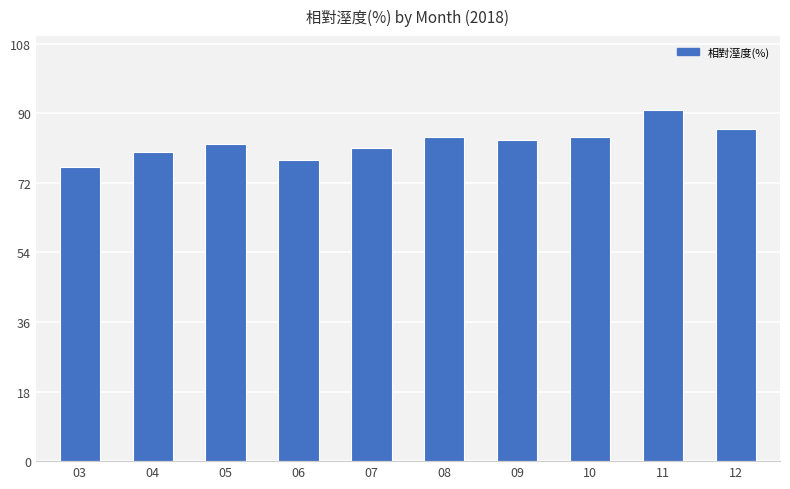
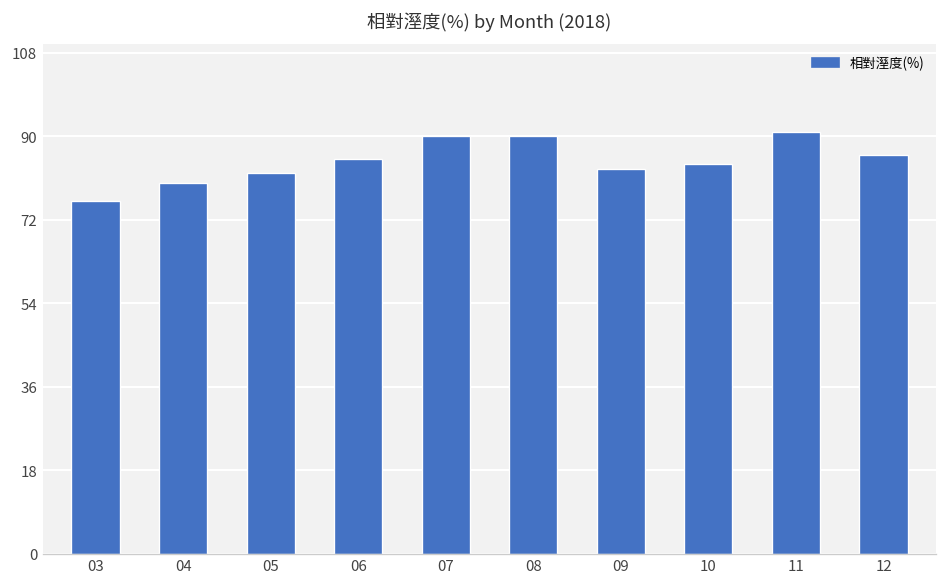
06: 78 -> 85
07: 81 -> 90
08: 84 -> 90
